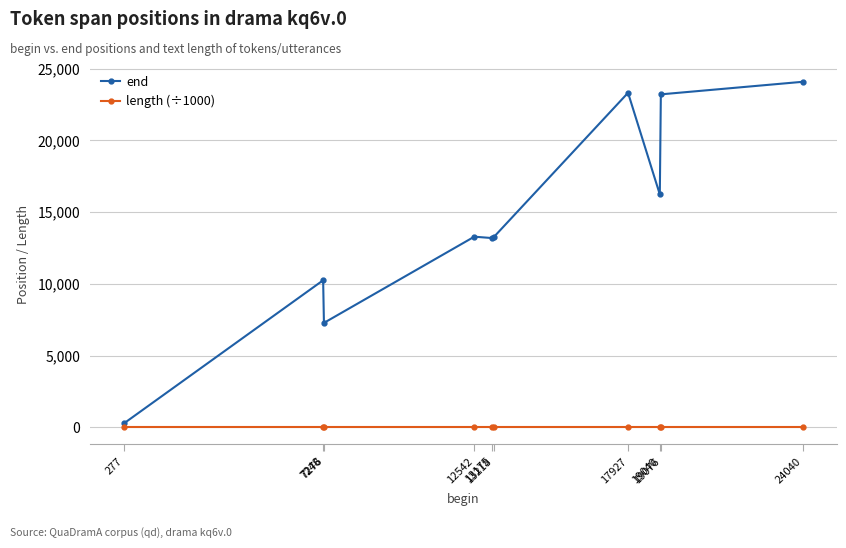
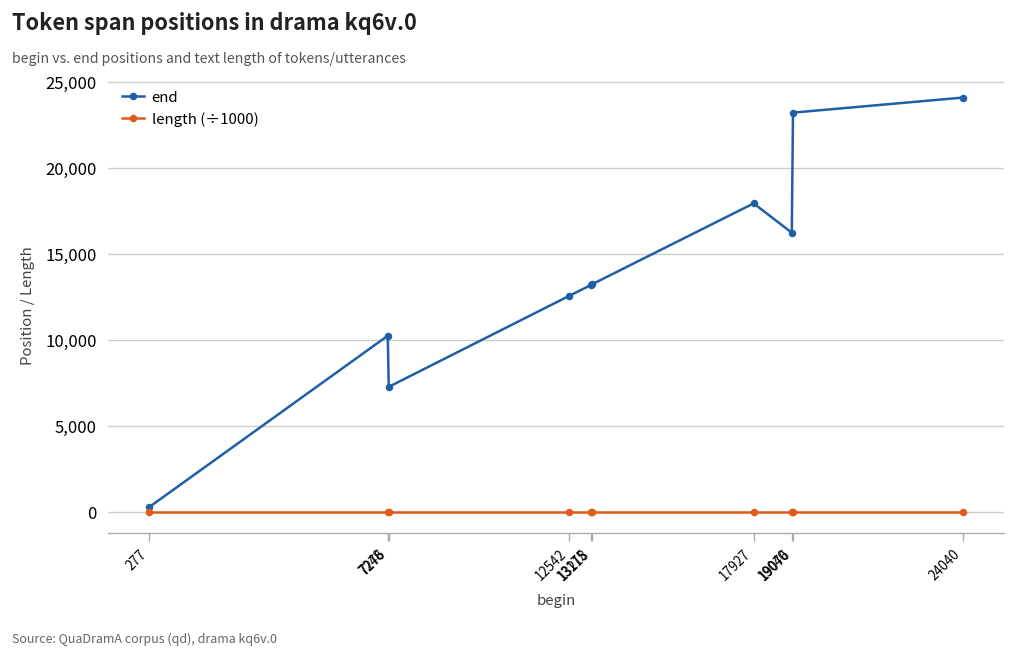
end, 12542: 13,300 -> 12,600
end, 17927: 23,300 -> 17,900
